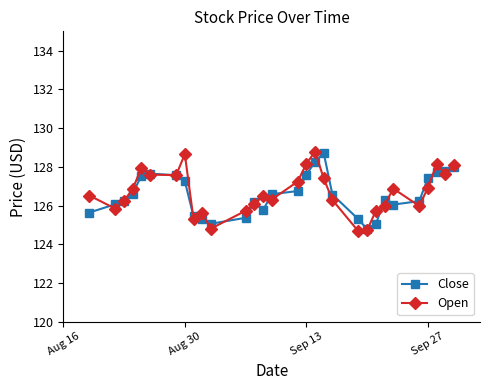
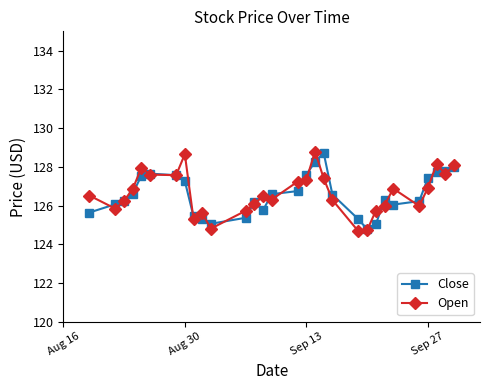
Open, Sep 13: 128.2 -> 127.3
